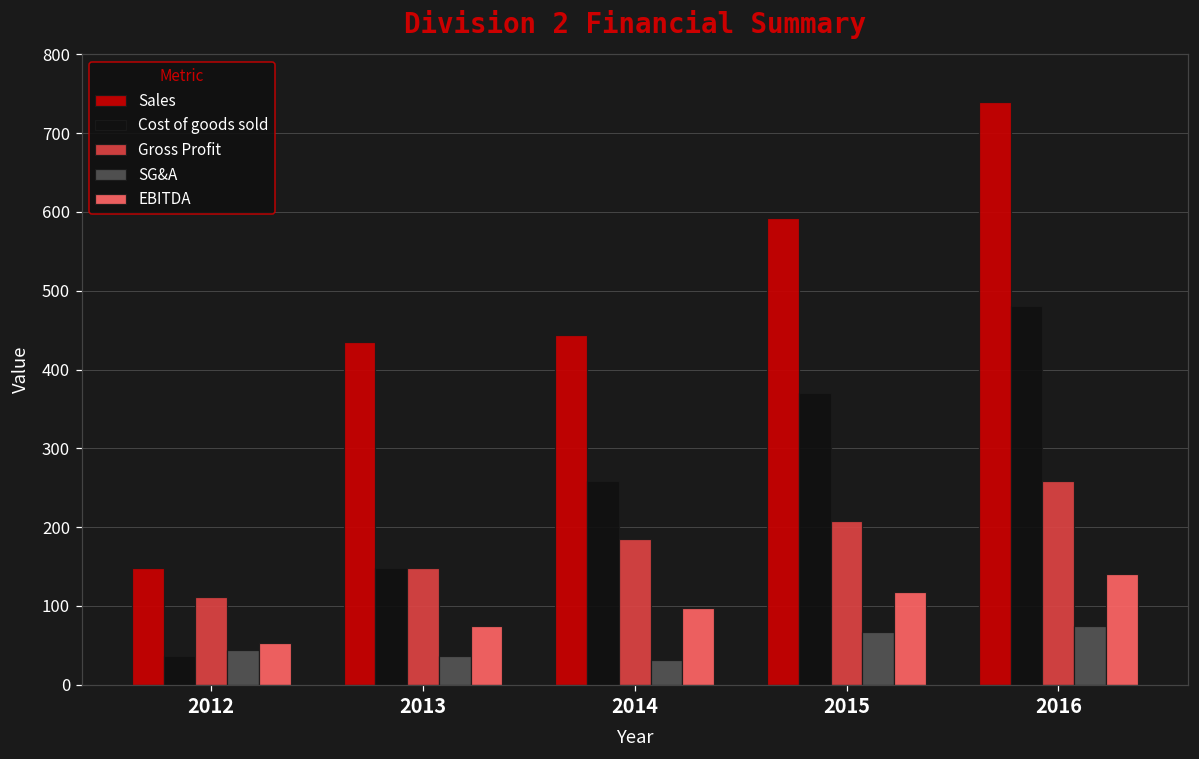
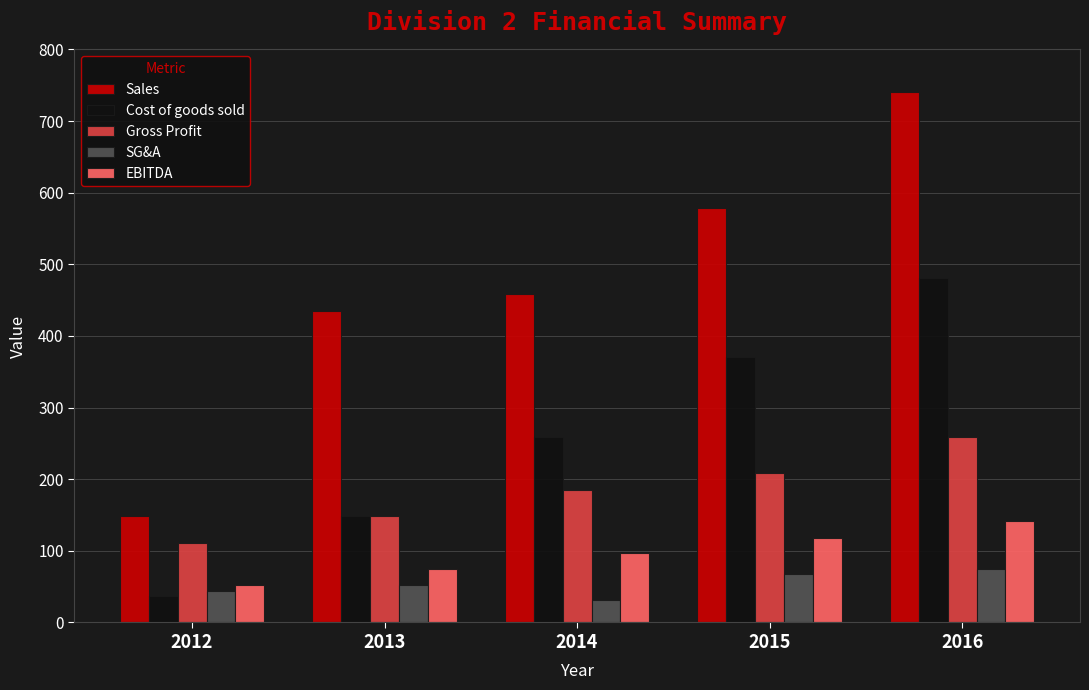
SG&A, 2013: 40 -> 50
Sales, 2014: 440 -> 460
Sales, 2015: 590 -> 580
